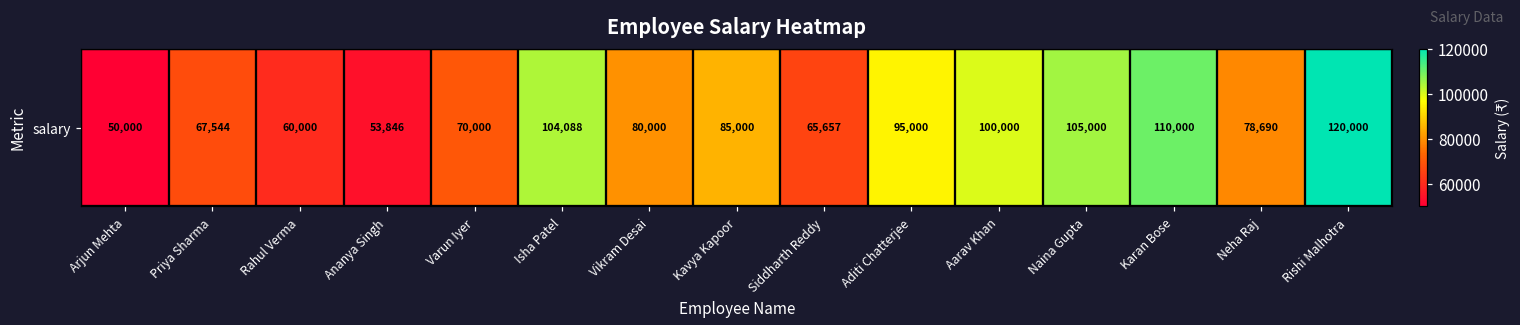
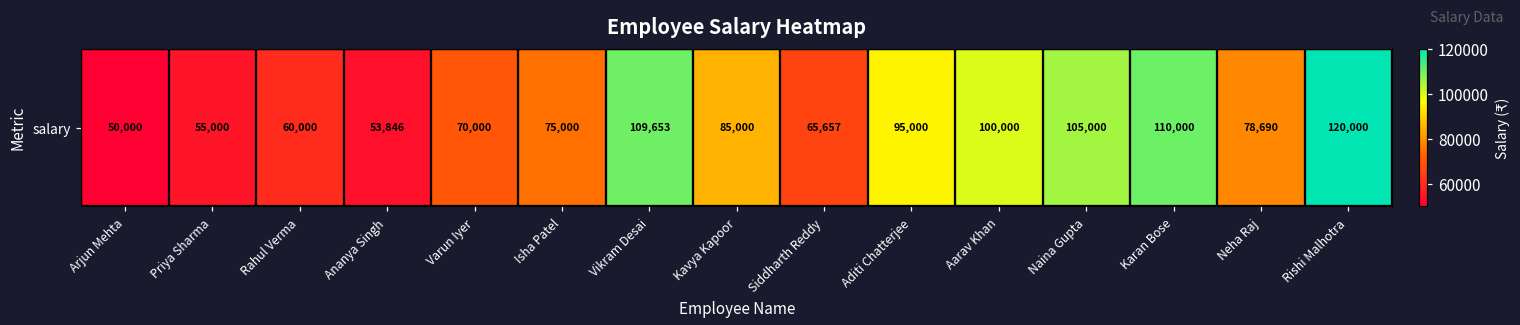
salary, Priya Sharma: 67,544 -> 55,000
salary, Isha Patel: 104,088 -> 75,000
salary, Vikram Desai: 80,000 -> 109,653
